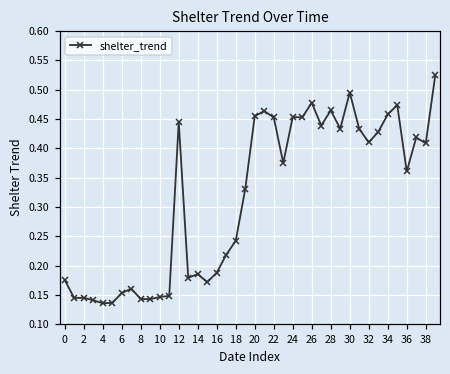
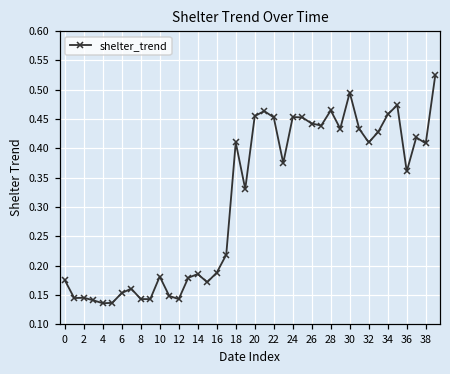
10: 0.15 -> 0.18
12: 0.45 -> 0.14
18: 0.24 -> 0.41
26: 0.48 -> 0.44
